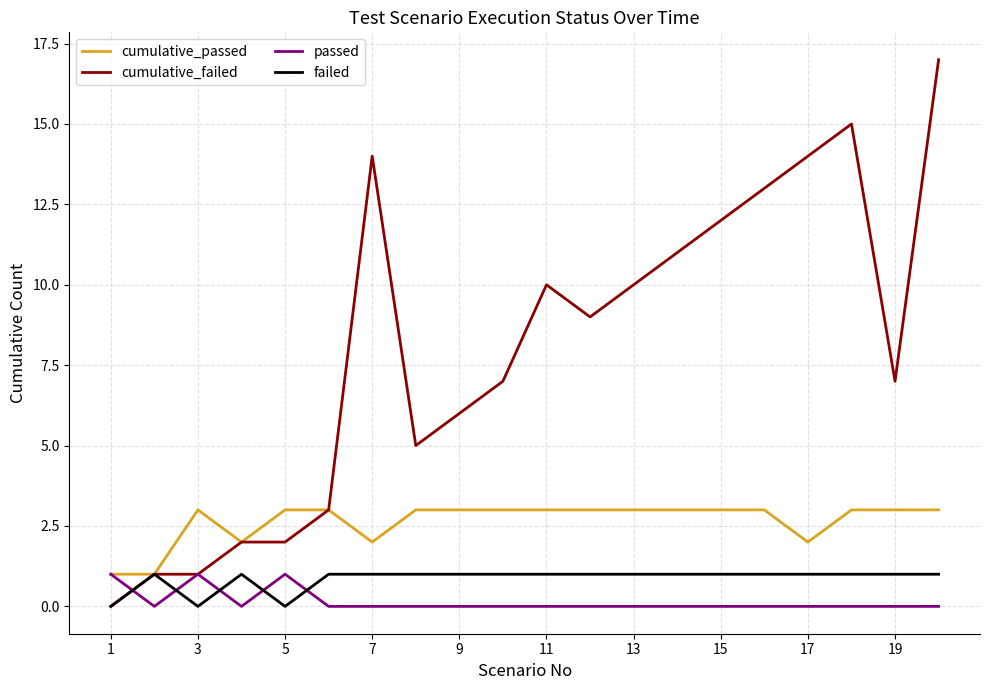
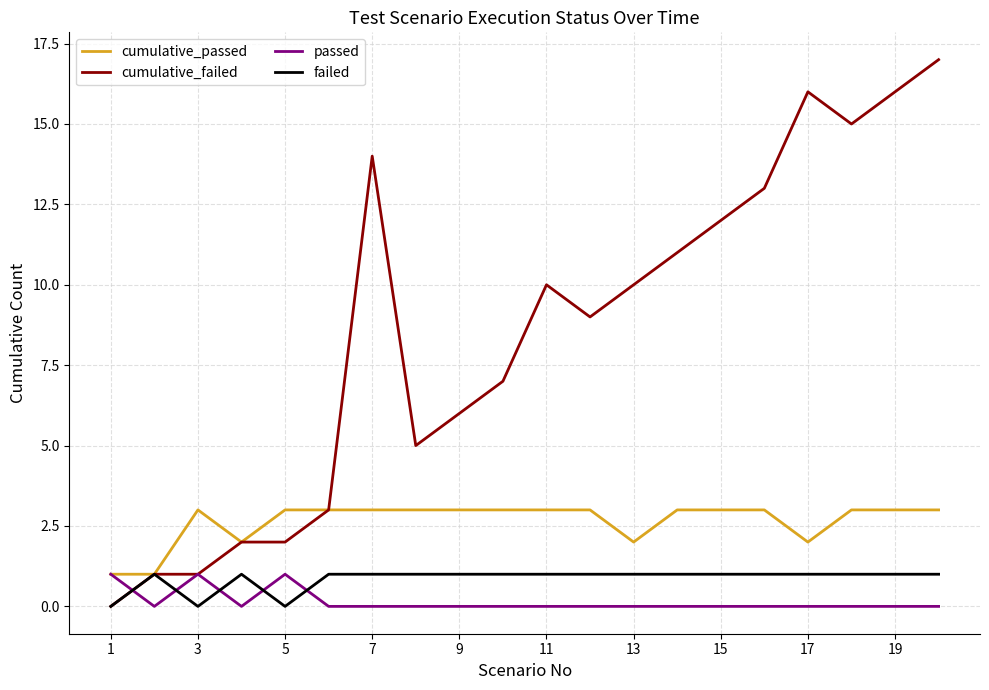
cumulative_passed, 7: 2 -> 3
cumulative_passed, 13: 3 -> 2
cumulative_failed, 17: 14 -> 16
cumulative_failed, 19: 7 -> 16
